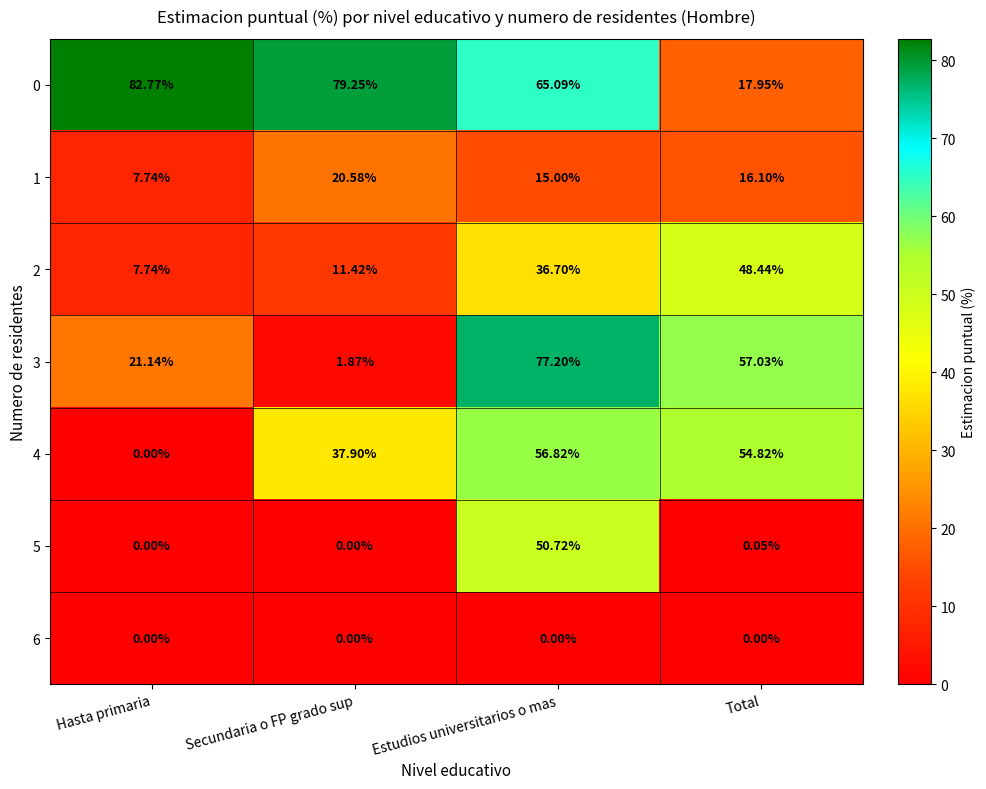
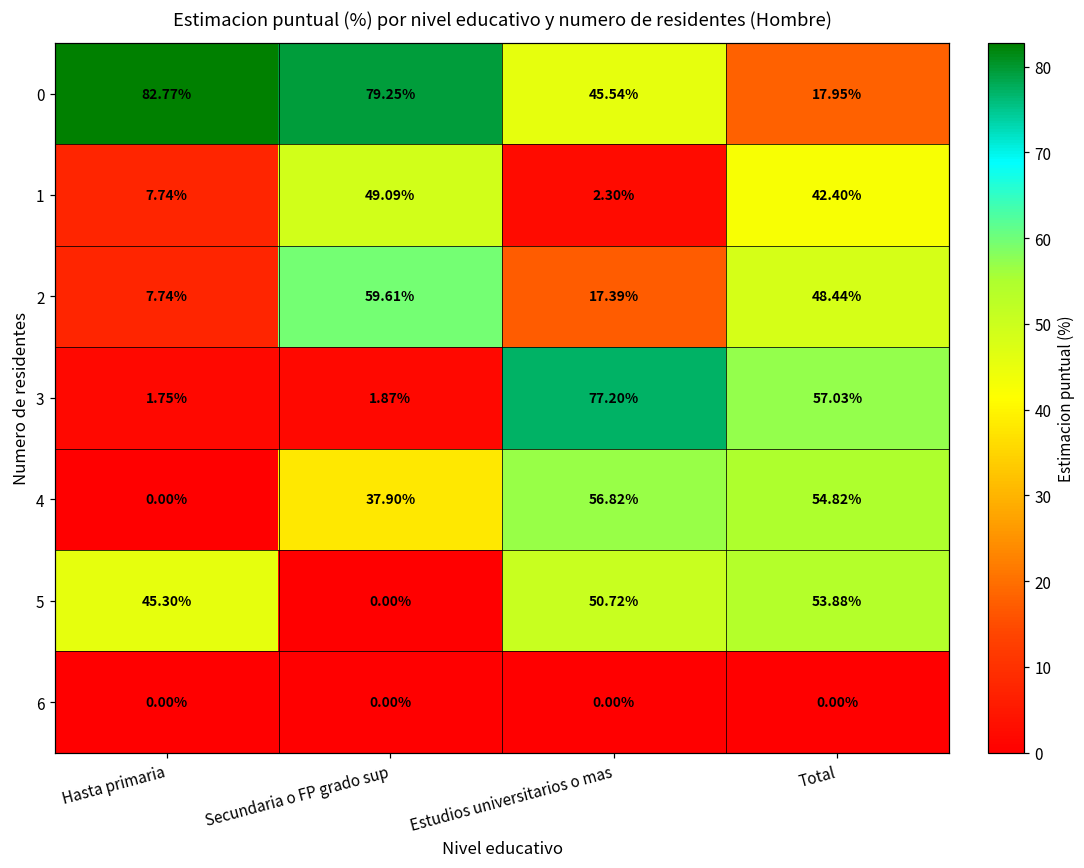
0, Estudios universitarios o mas: 65.09% -> 45.54%
1, Secundaria o FP grado sup: 20.58% -> 49.09%
1, Estudios universitarios o mas: 15.00% -> 2.30%
1, Total: 16.10% -> 42.40%
2, Secundaria o FP grado sup: 11.42% -> 59.61%
2, Estudios universitarios o mas: 36.70% -> 17.39%
3, Hasta primaria: 21.14% -> 1.75%
5, Hasta primaria: 0.00% -> 45.30%
5, Total: 0.05% -> 53.88%
